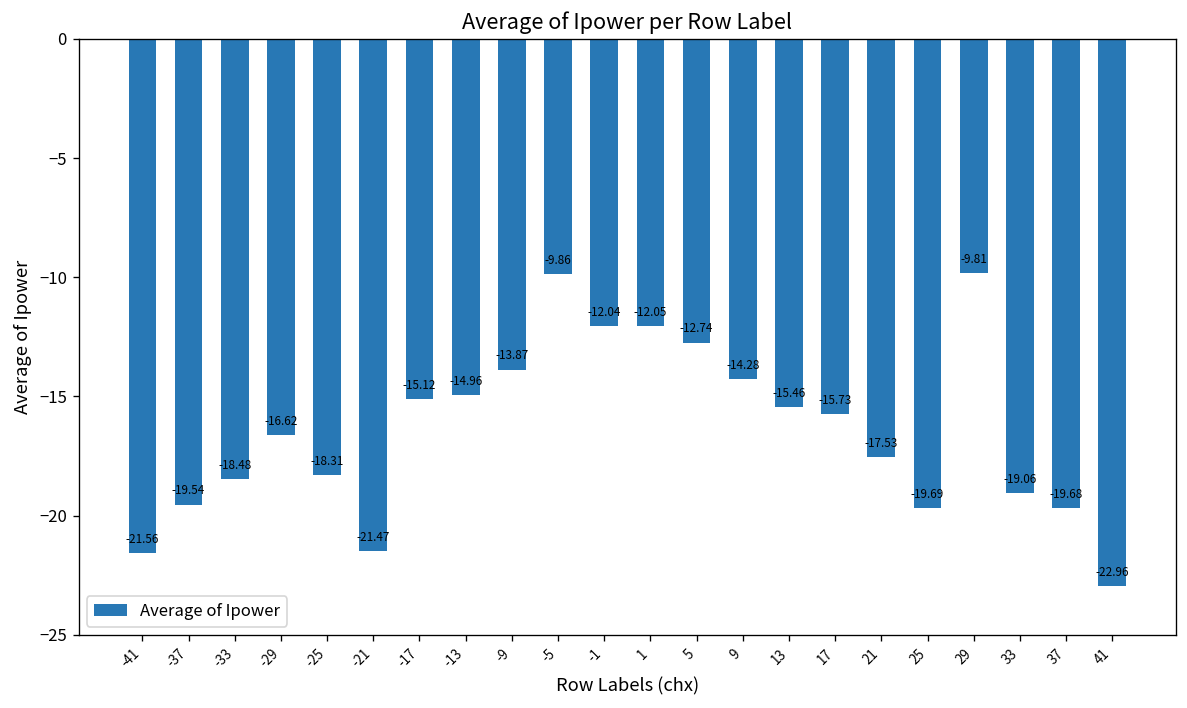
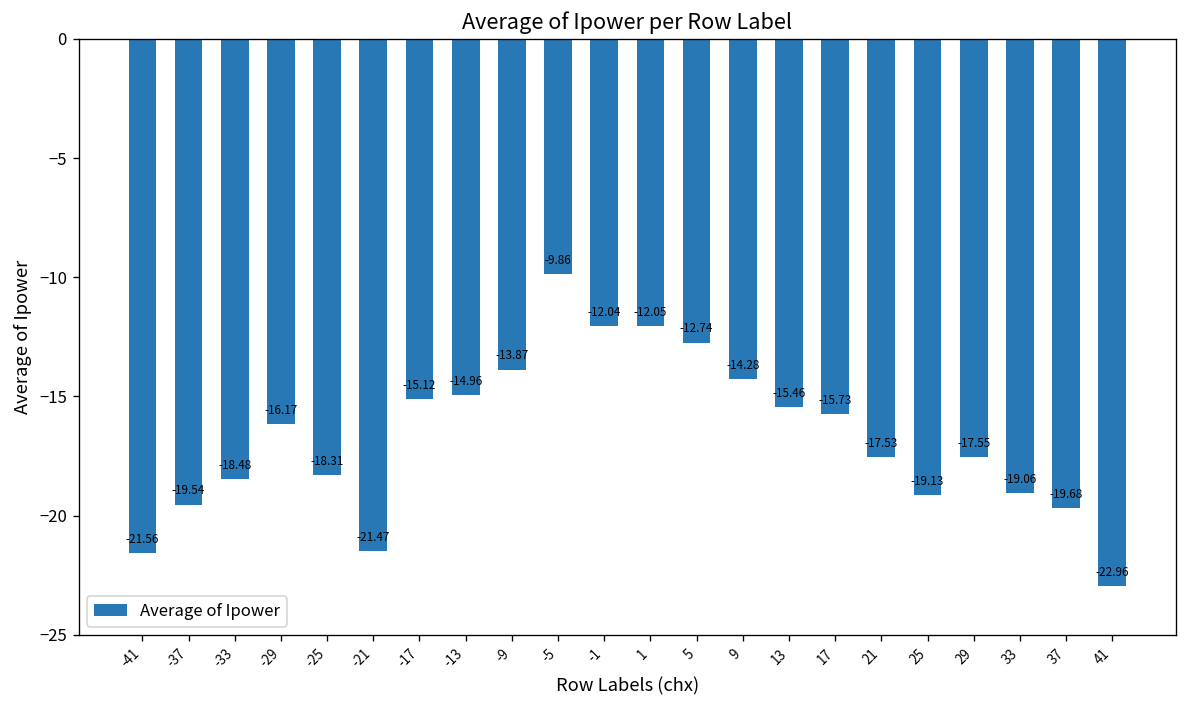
-29: -16.62 -> -16.17
25: -19.69 -> -19.13
29: -9.81 -> -17.55
